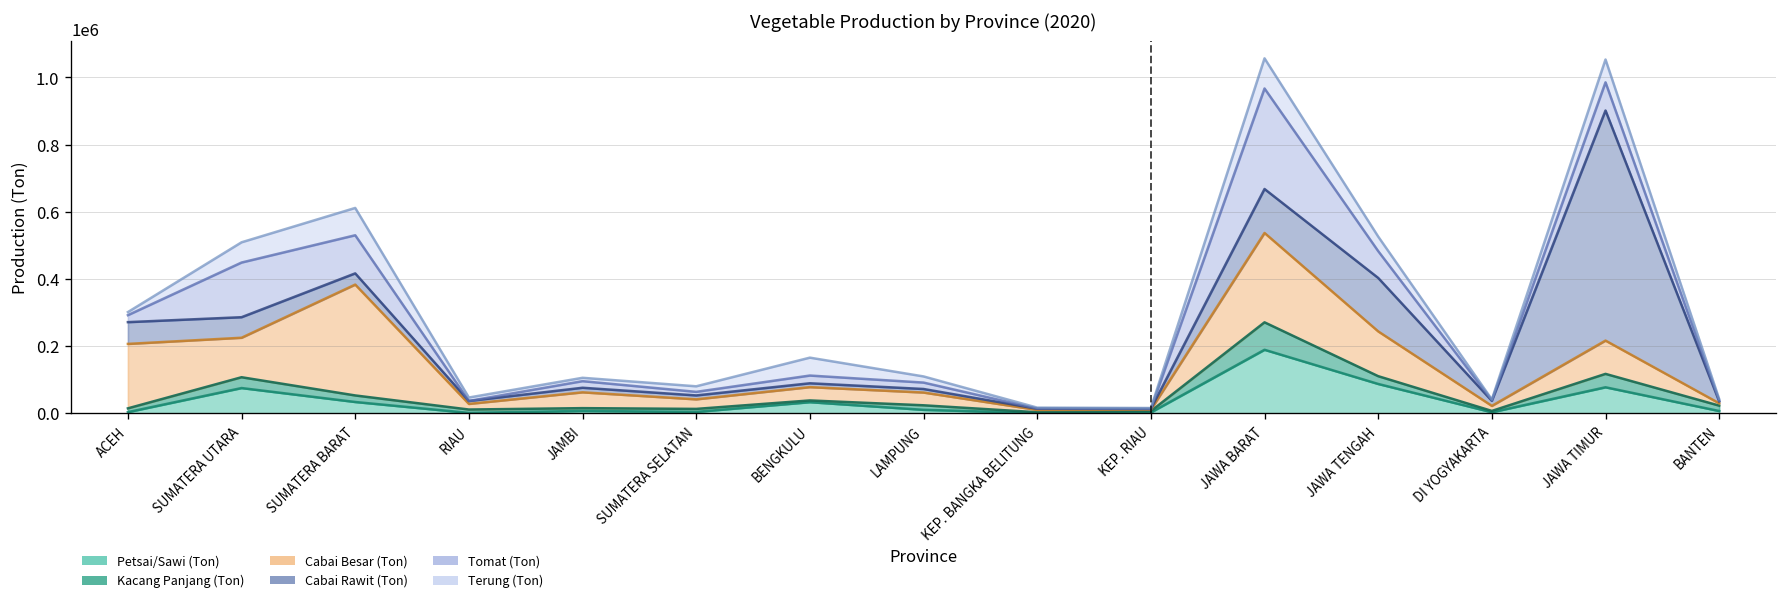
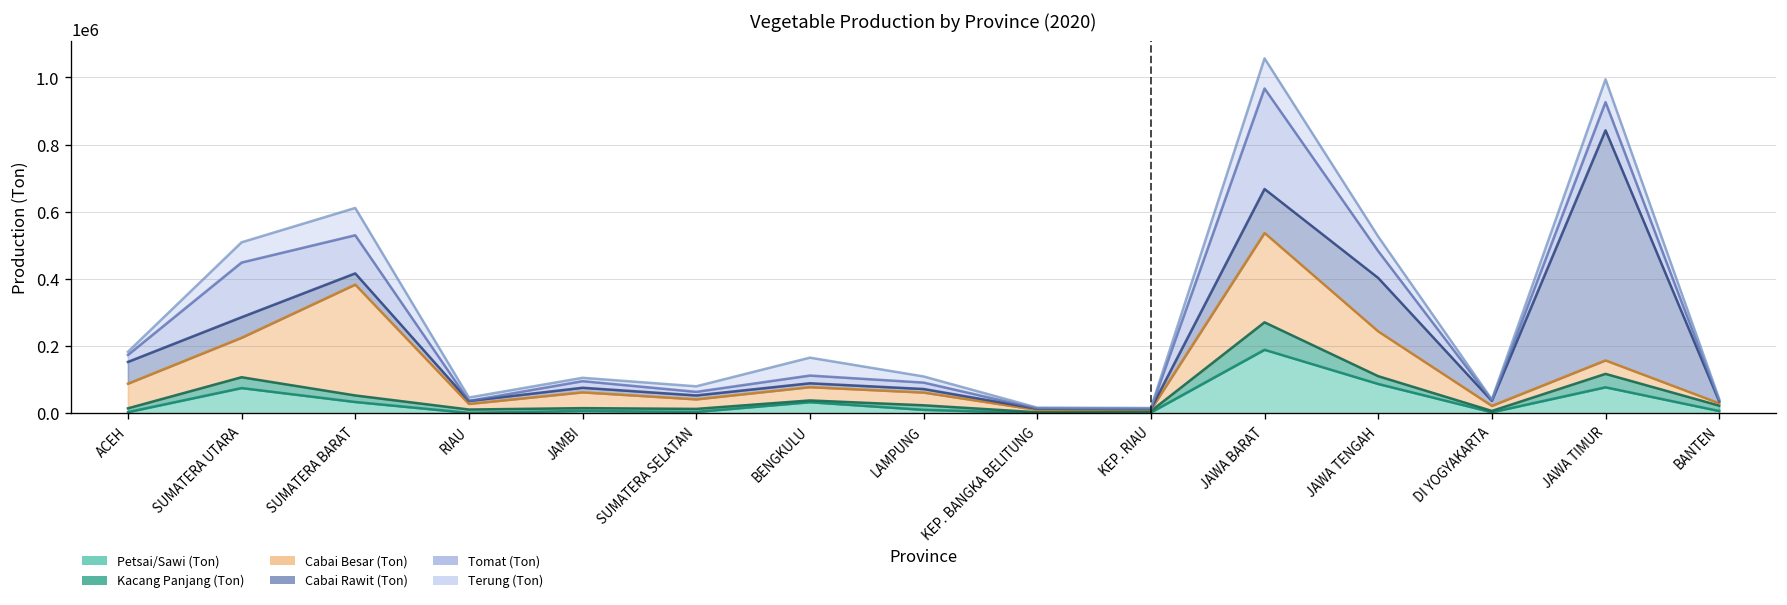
Cabai Besar (Ton), ACEH: 190000 -> 70000
Cabai Besar (Ton), JAWA TIMUR: 100000 -> 40000
